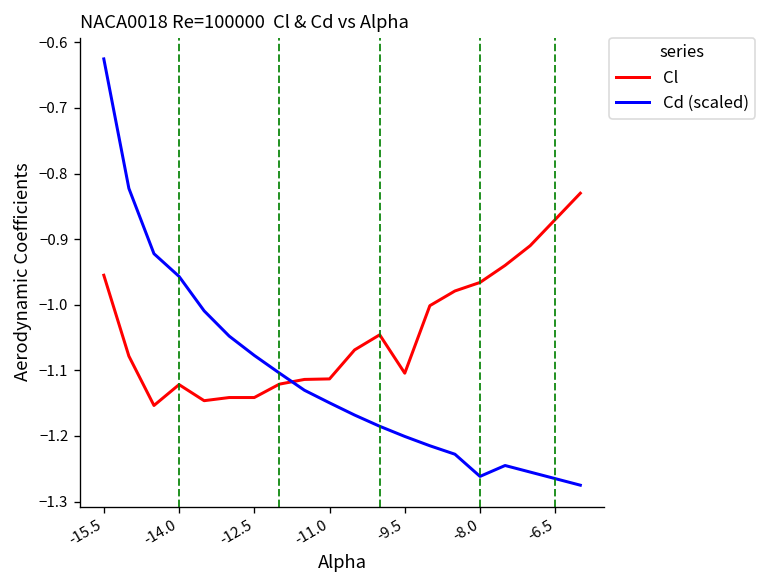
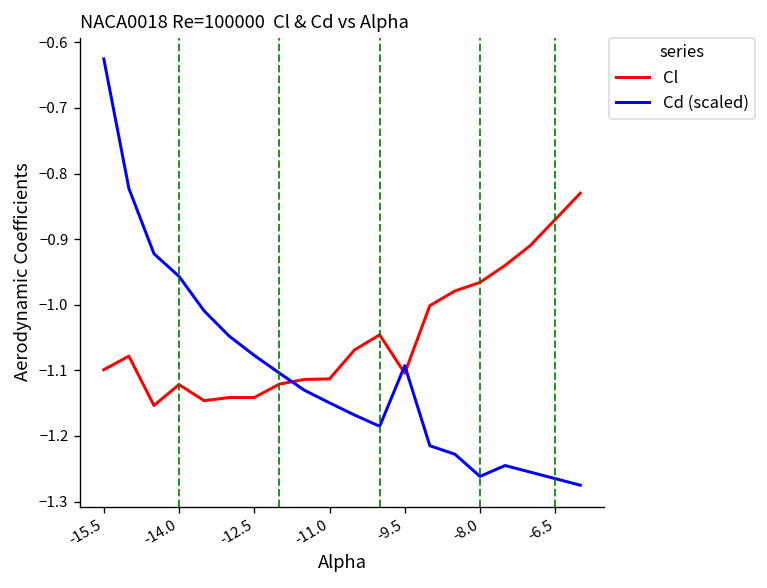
Cl, -15.5: -0.96 -> -1.10
Cd (scaled), -9.5: -1.20 -> -1.09
